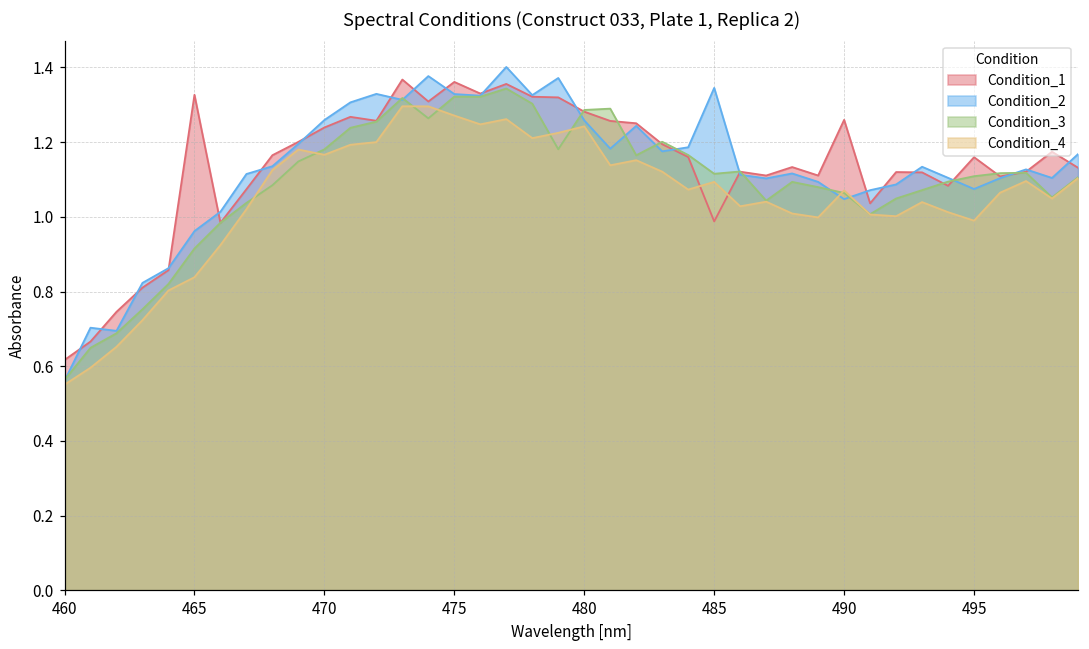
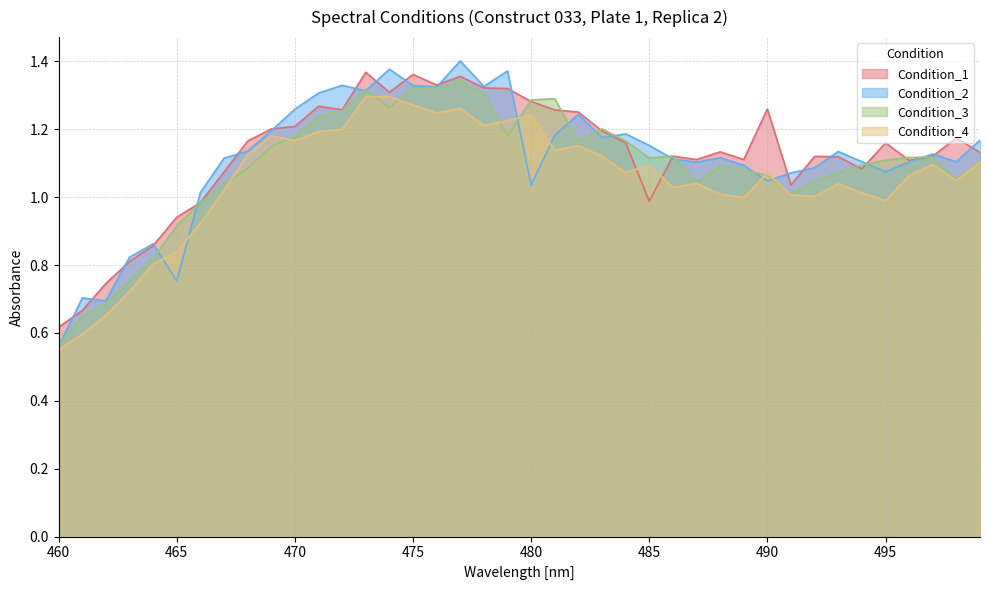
Condition_1, 465: 1.33 -> 0.94
Condition_2, 465: 0.96 -> 0.75
Condition_1, 470: 1.24 -> 1.21
Condition_2, 480: 1.26 -> 1.04
Condition_2, 485: 1.35 -> 1.15
